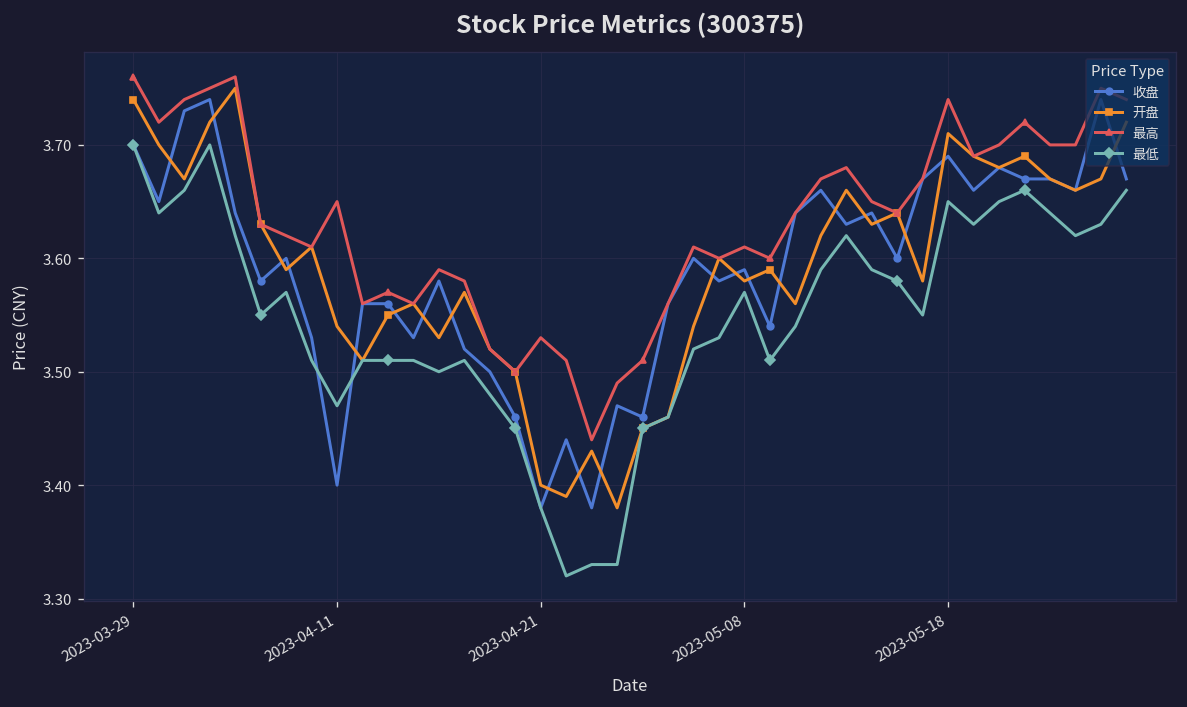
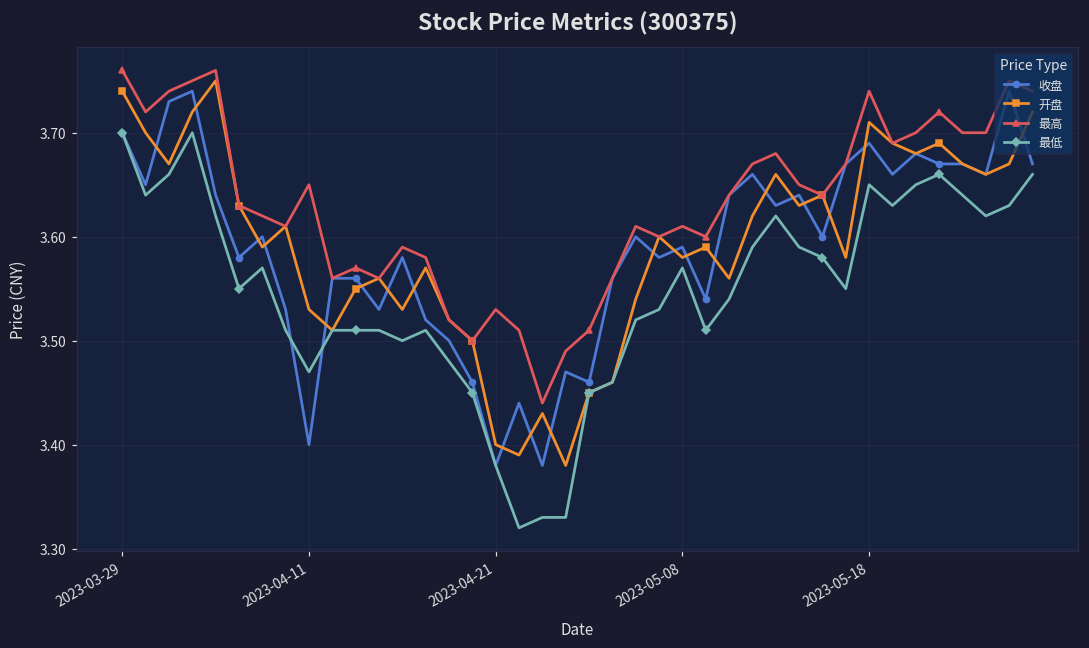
开盘, 2023-04-11: 3.54 -> 3.53
